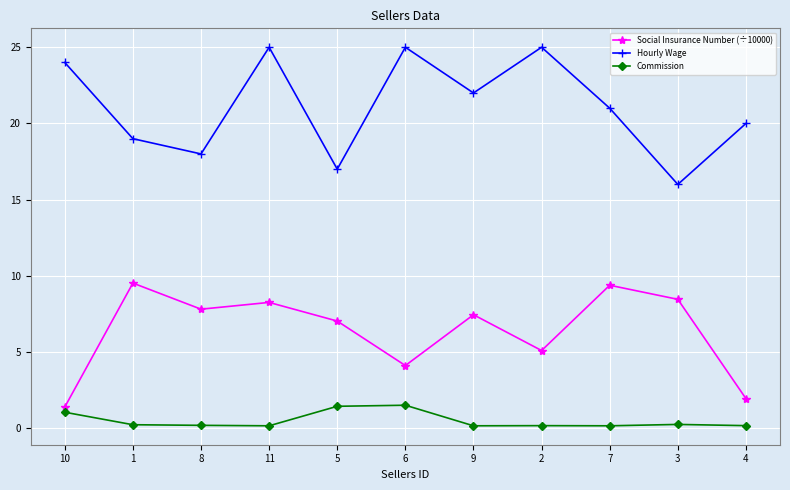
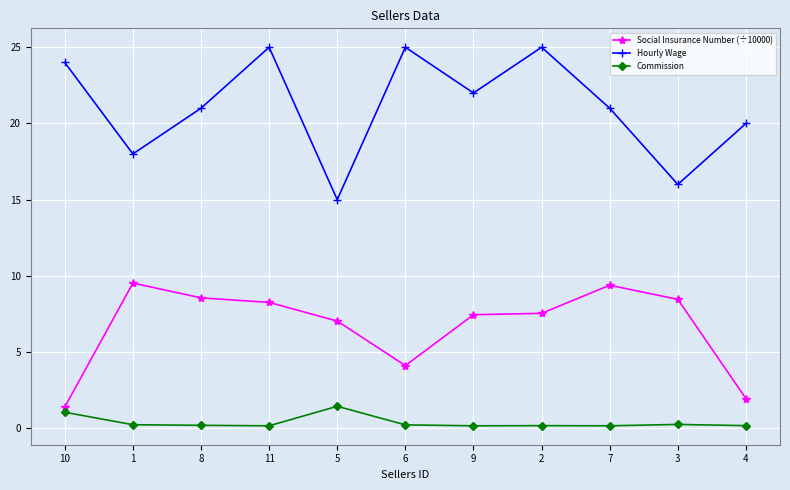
Hourly Wage, 1: 19 -> 18
Social Insurance Number (÷10000), 8: 7.8 -> 8.6
Hourly Wage, 8: 18 -> 21
Hourly Wage, 5: 17 -> 15
Commission, 6: 1.5 -> 0.2
Social Insurance Number (÷10000), 2: 5.1 -> 7.5
